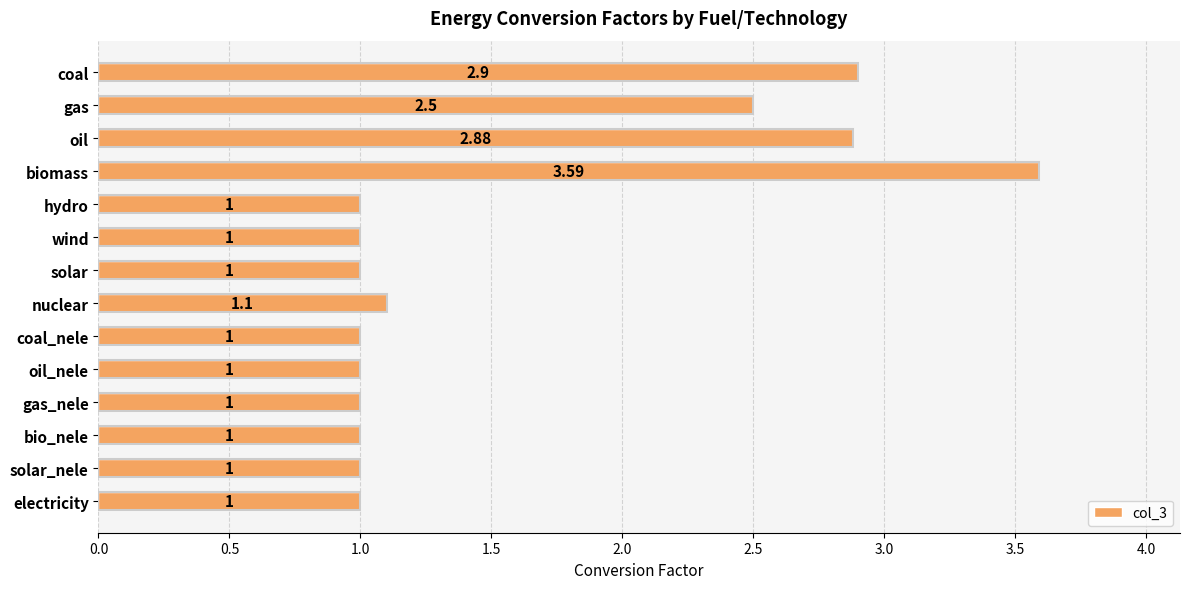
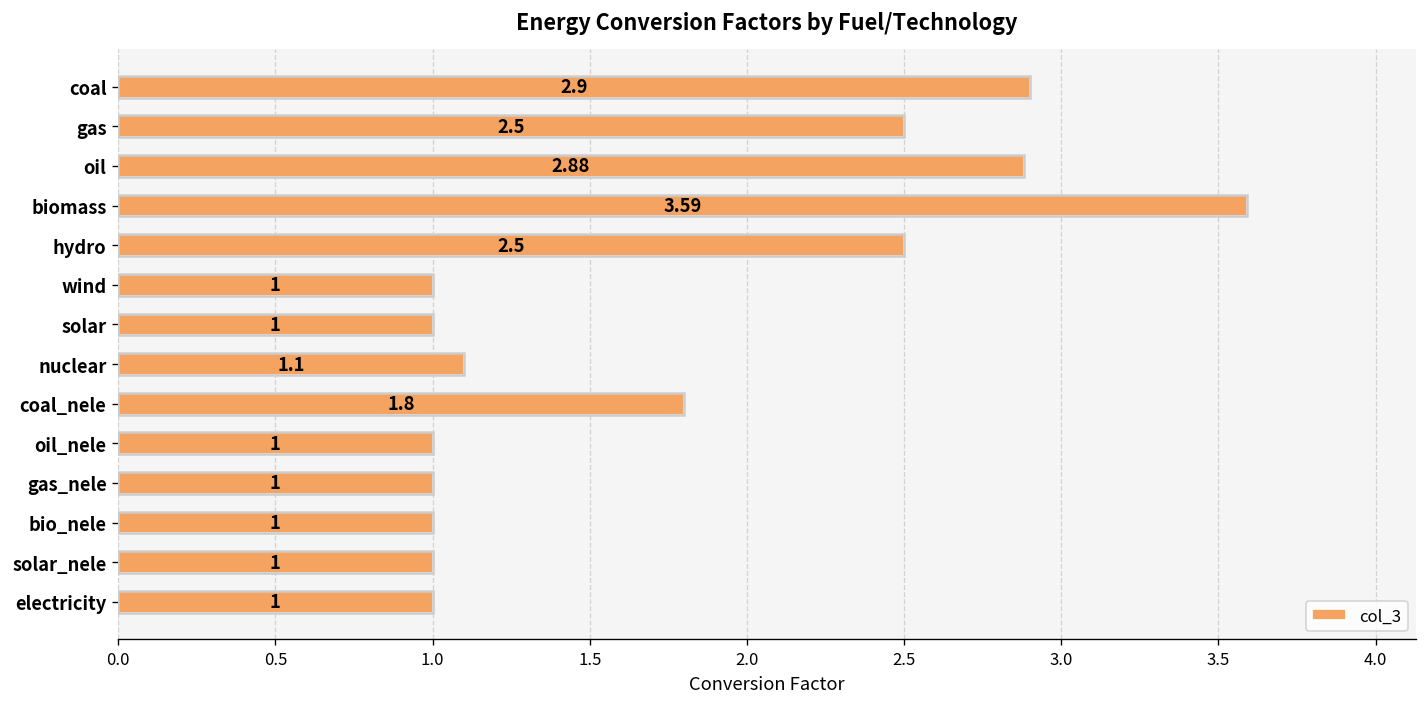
hydro: 1 -> 2.5
coal_nele: 1 -> 1.8
